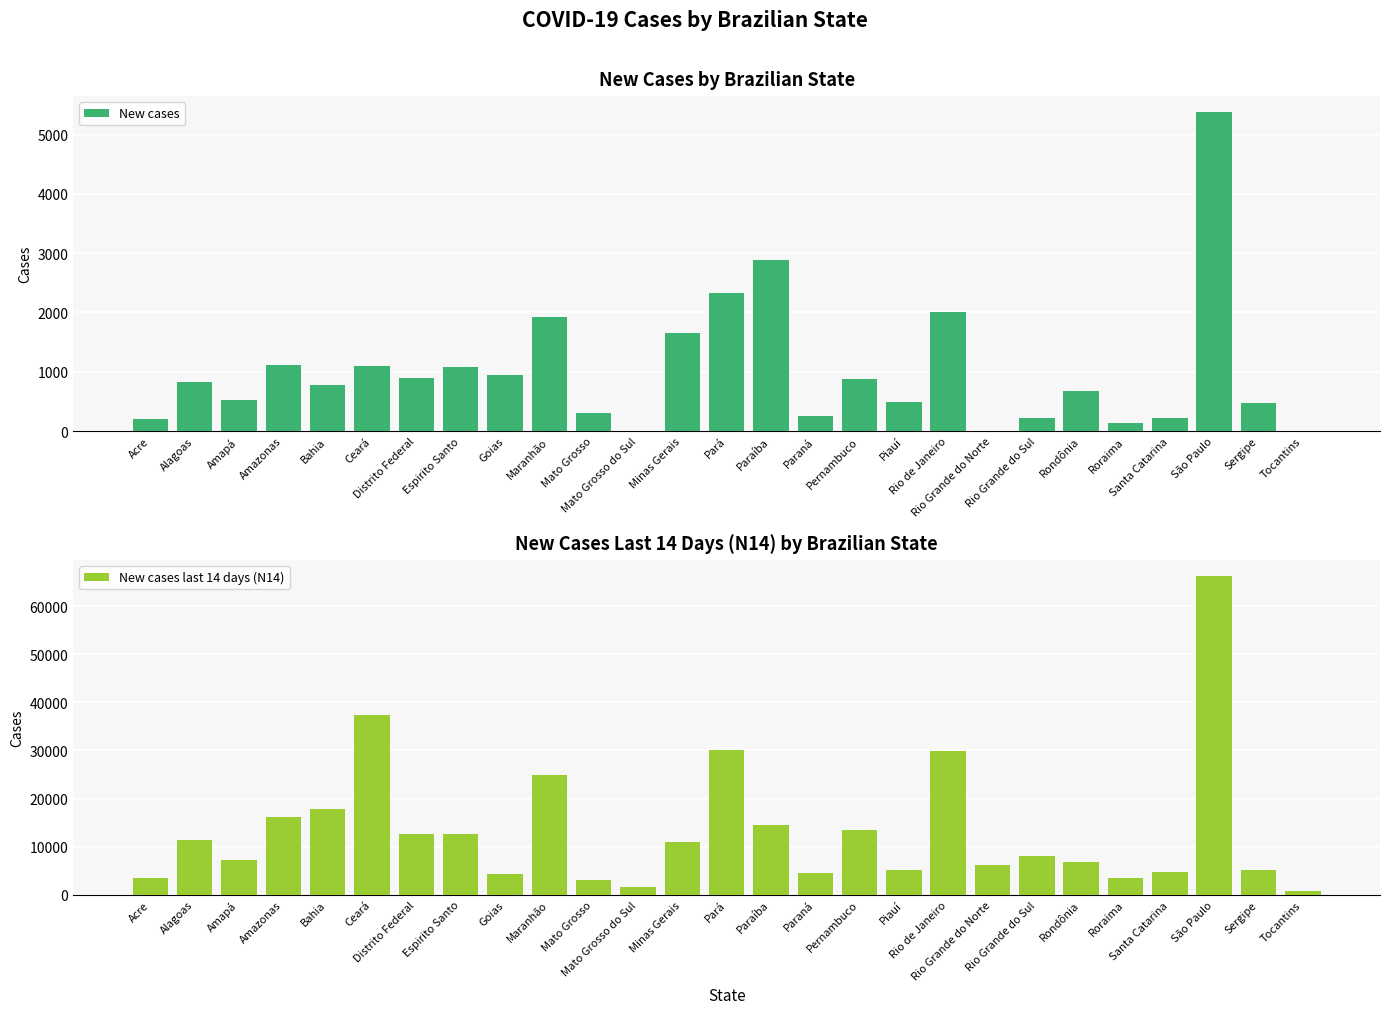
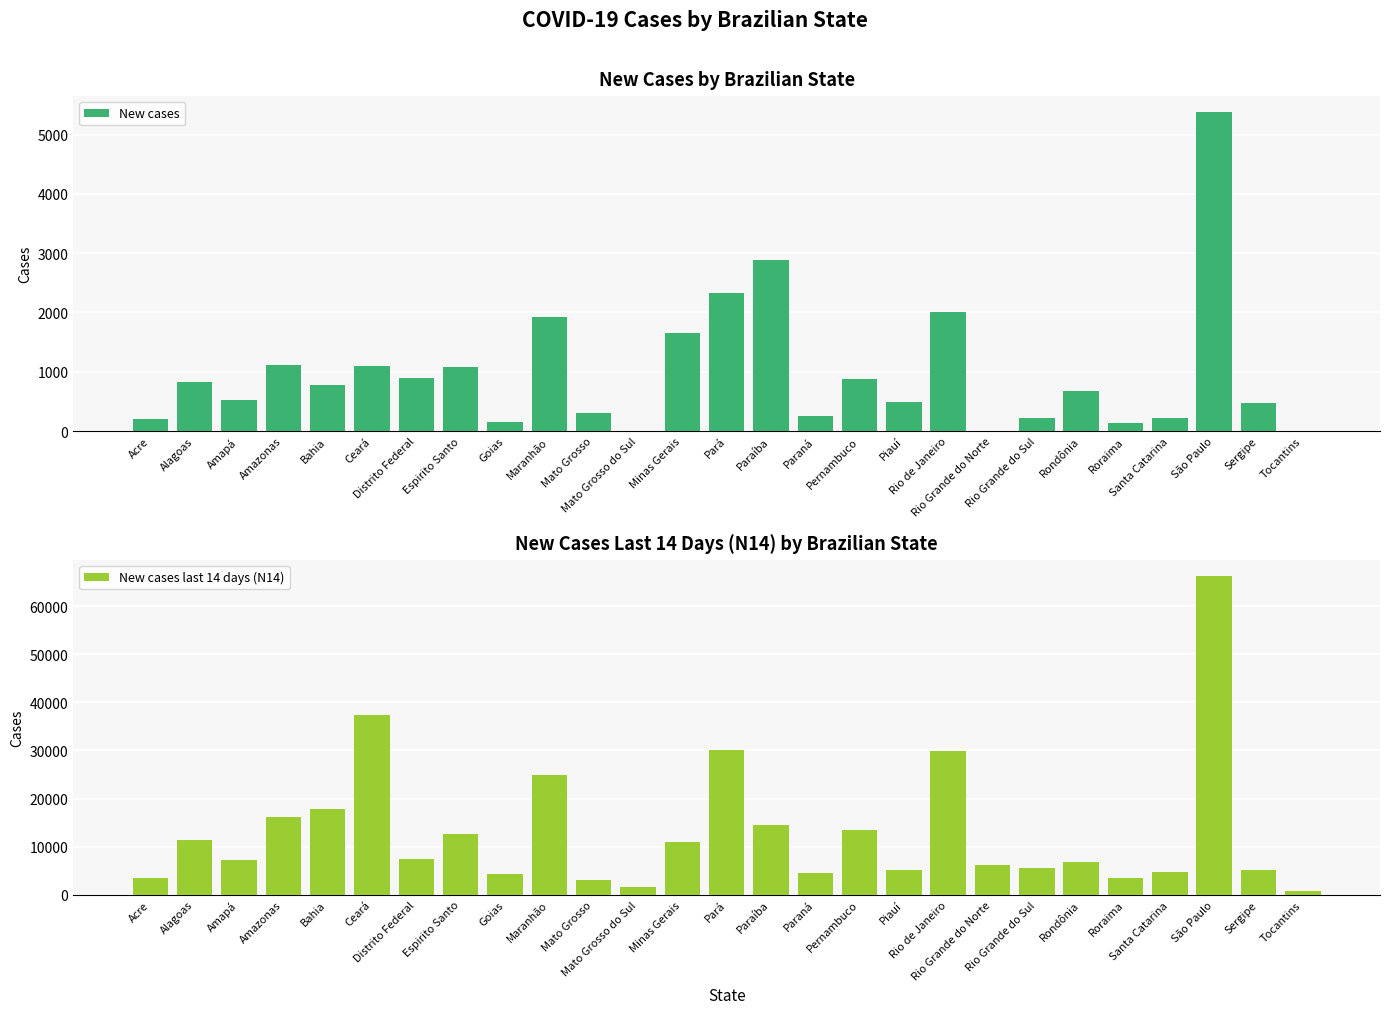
New Cases by Brazilian State, Goias: 900 -> 200
New Cases Last 14 Days (N14) by Brazilian State, Distrito Federal: 13000 -> 7000
New Cases Last 14 Days (N14) by Brazilian State, Rio Grande do Sul: 8000 -> 6000
